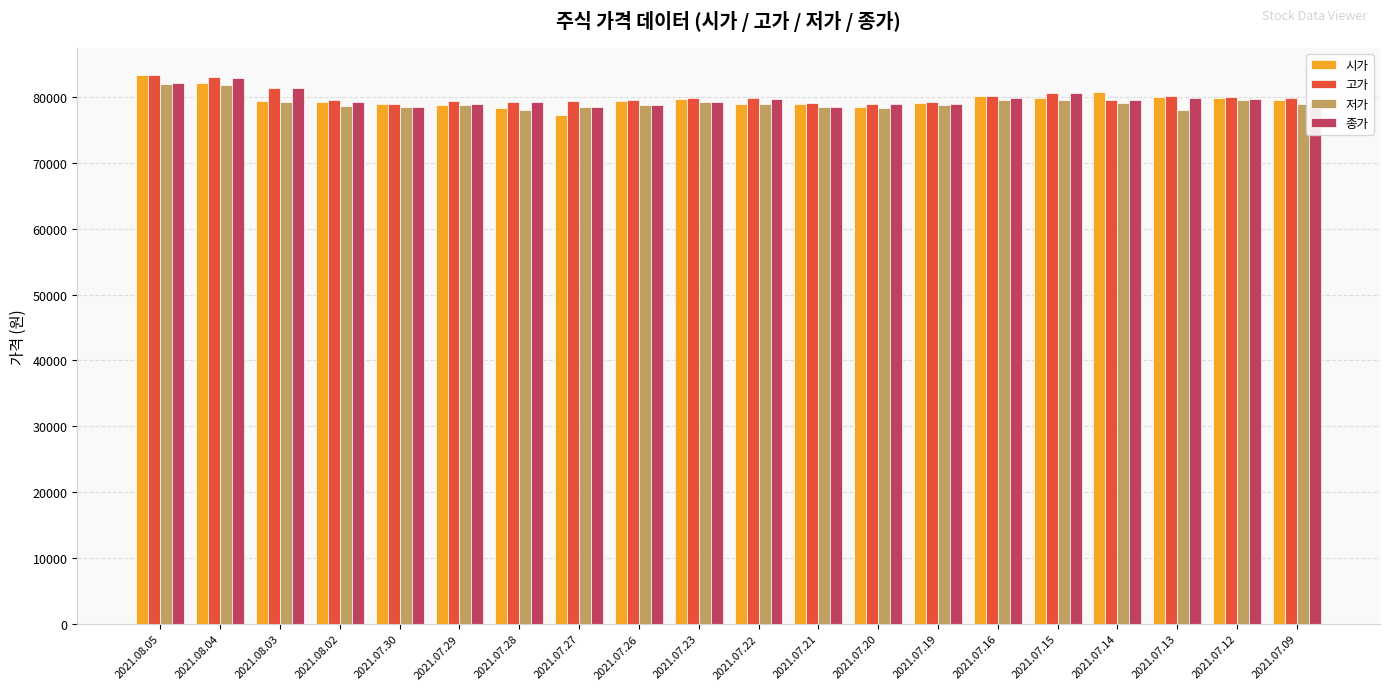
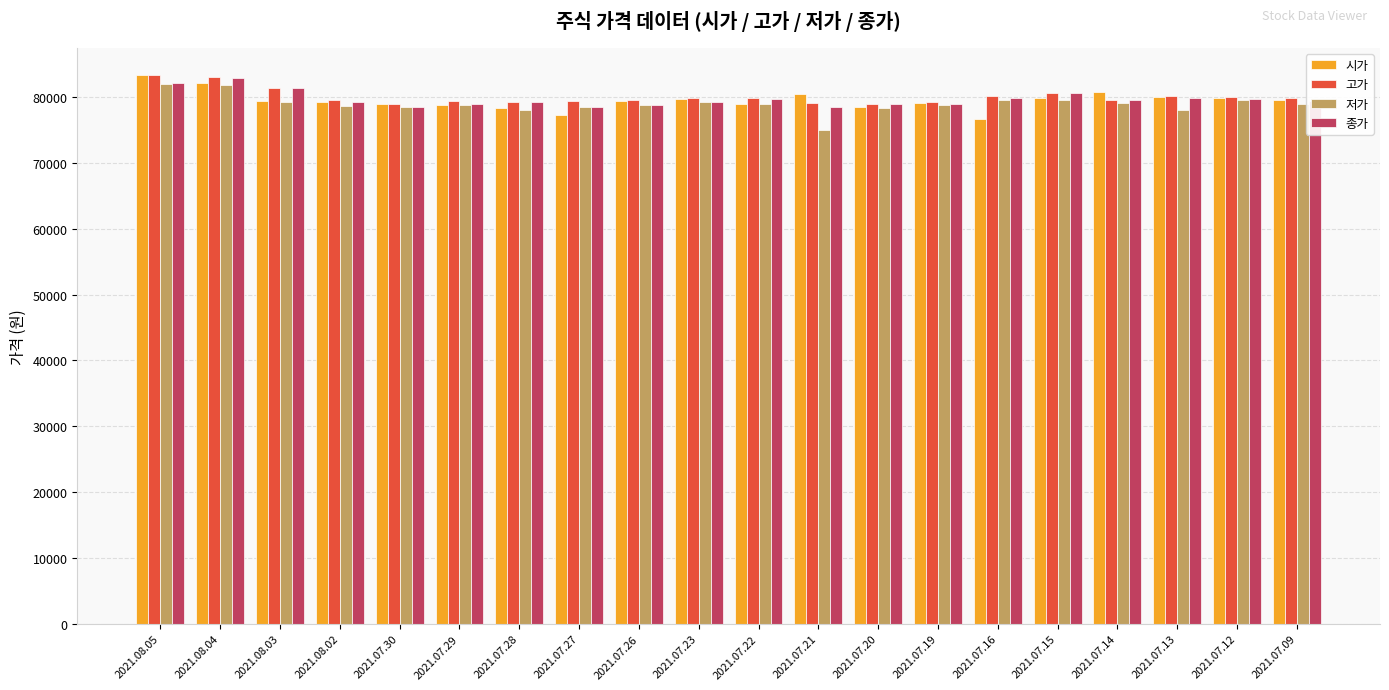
시가, 2021.07.21: 79000 -> 80000
저가, 2021.07.21: 79000 -> 75000
시가, 2021.07.16: 80000 -> 77000
